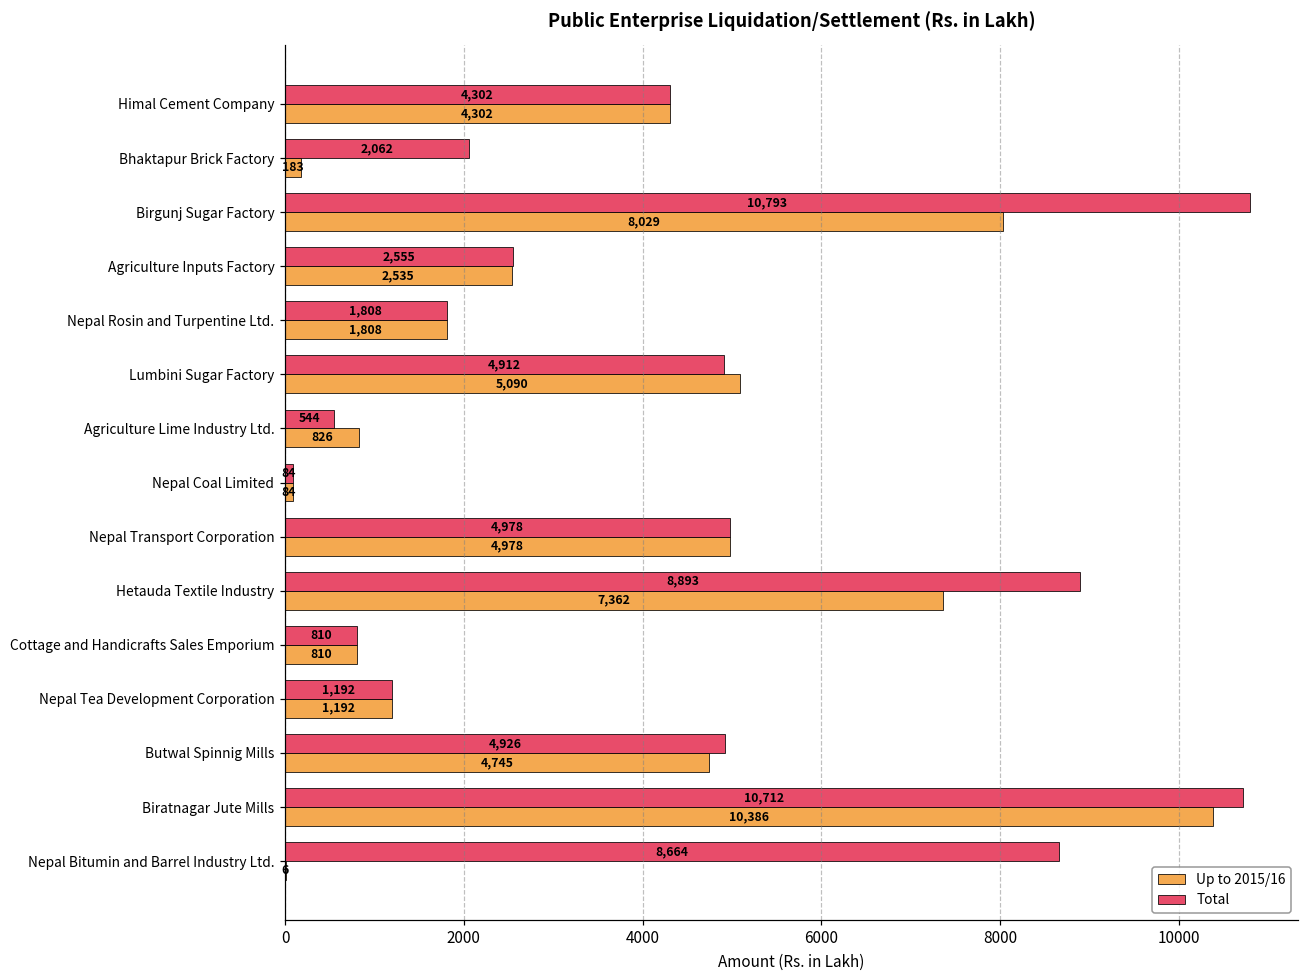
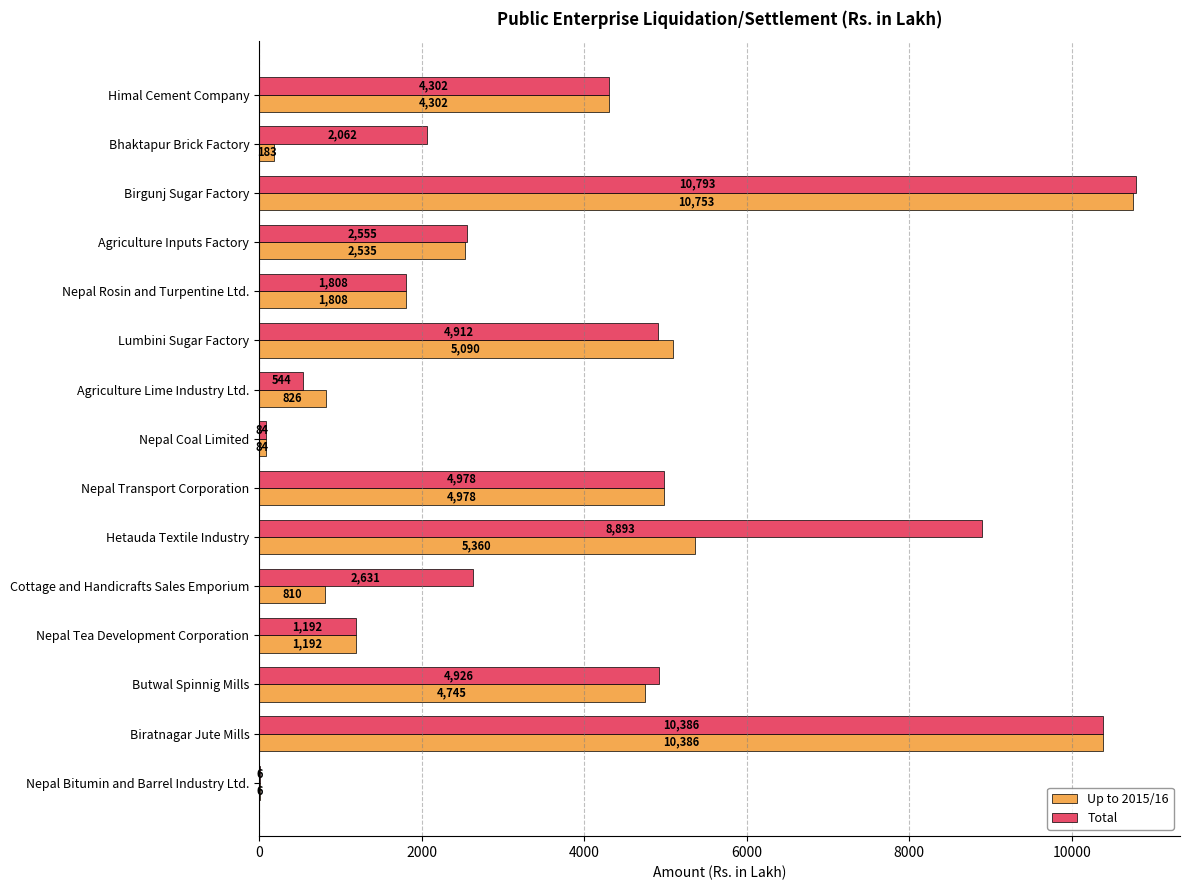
Up to 2015/16, Birgunj Sugar Factory: 8,029 -> 10,753
Up to 2015/16, Hetauda Textile Industry: 7,362 -> 5,360
Total, Cottage and Handicrafts Sales Emporium: 810 -> 2,631
Total, Biratnagar Jute Mills: 10,712 -> 10,386
Total, Nepal Bitumin and Barrel Industry Ltd.: 8,664 -> 6
